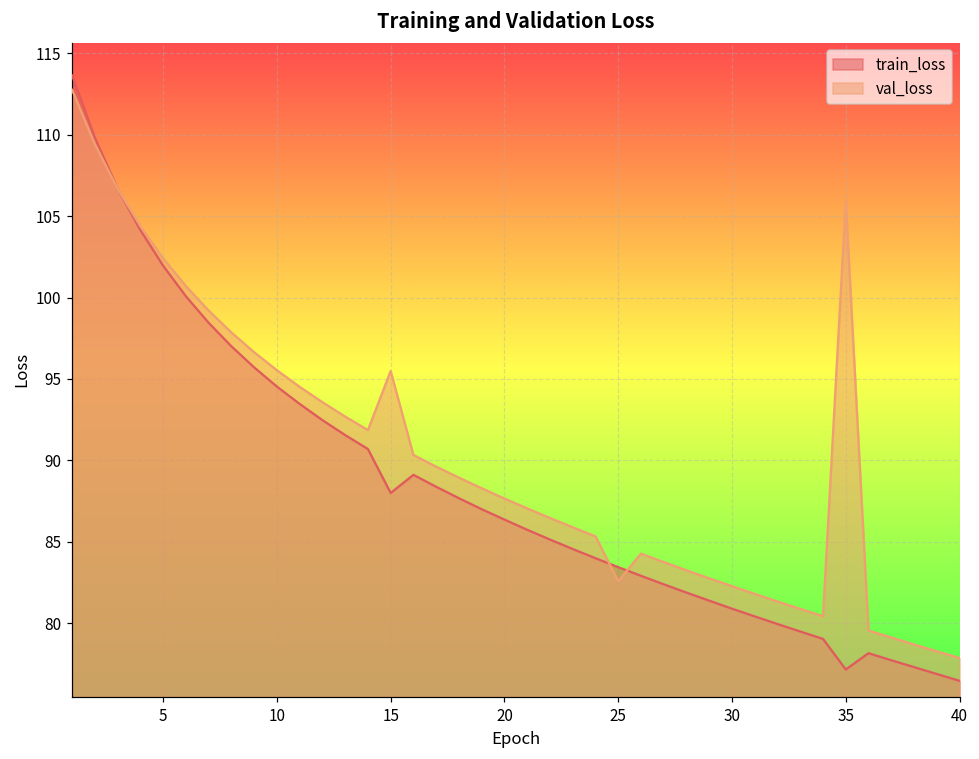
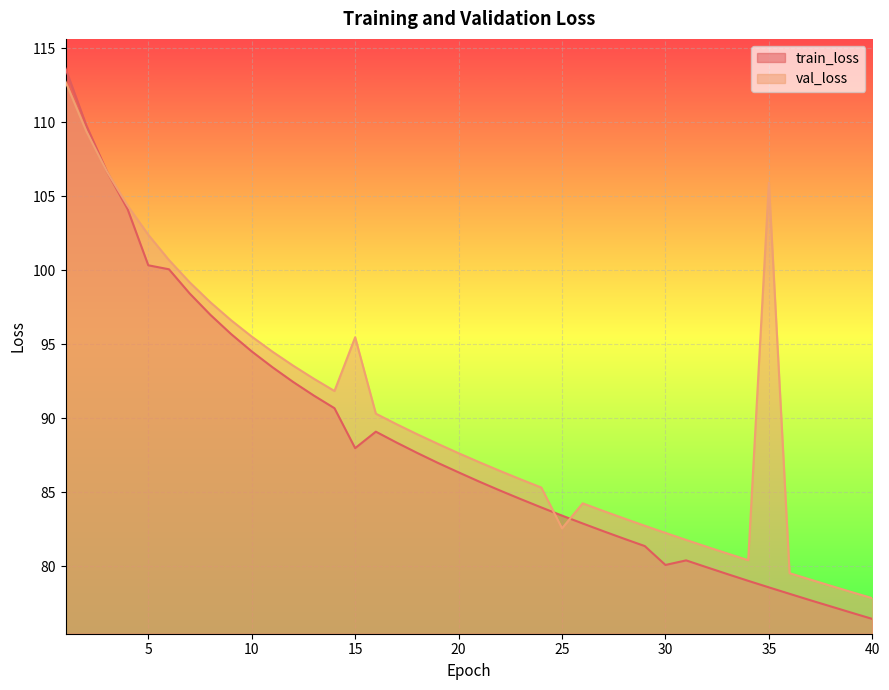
train_loss, 5: 102.0 -> 100.4
train_loss, 30: 80.9 -> 80.1
train_loss, 35: 77.2 -> 78.6
